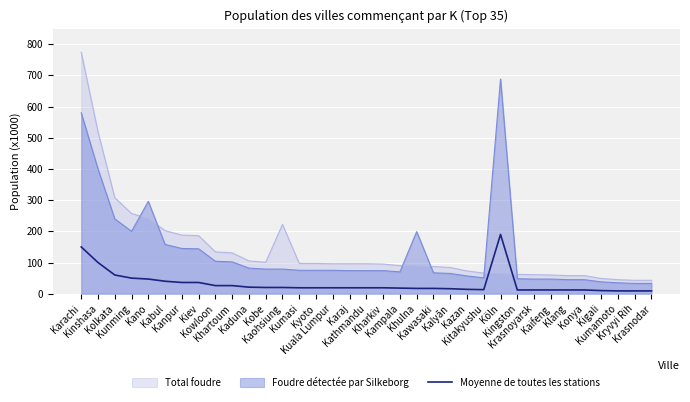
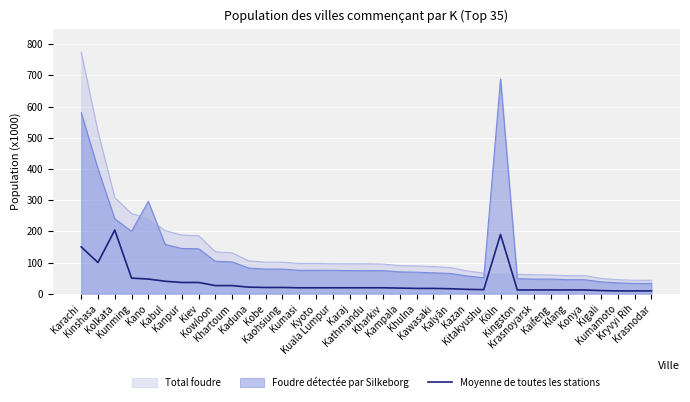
Moyenne de toutes les stations, Kolkata: 60 -> 200
Total foudre, Kaohsiung: 220 -> 100
Foudre détectée par Silkeborg, Khulna: 200 -> 70
